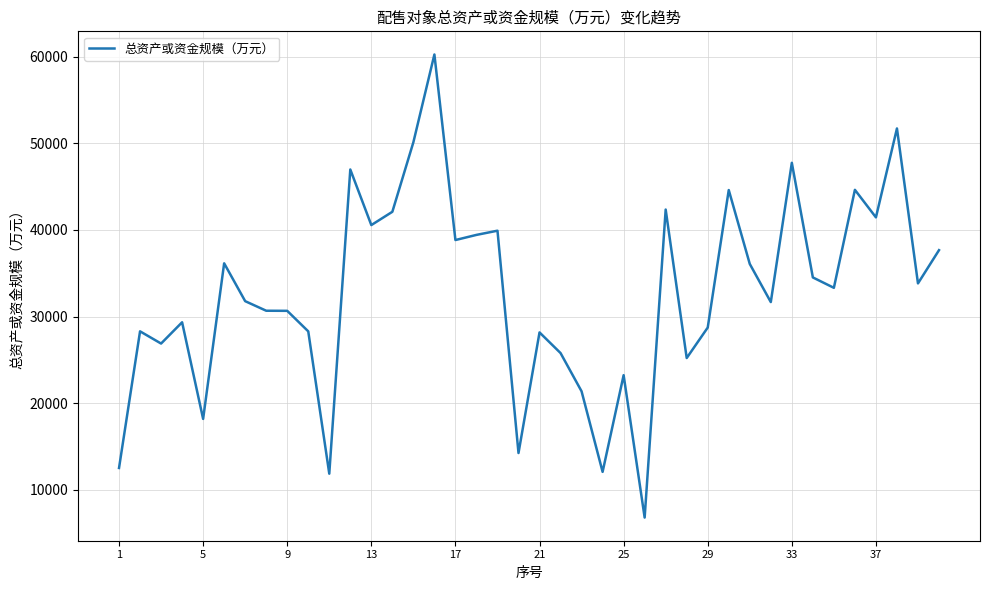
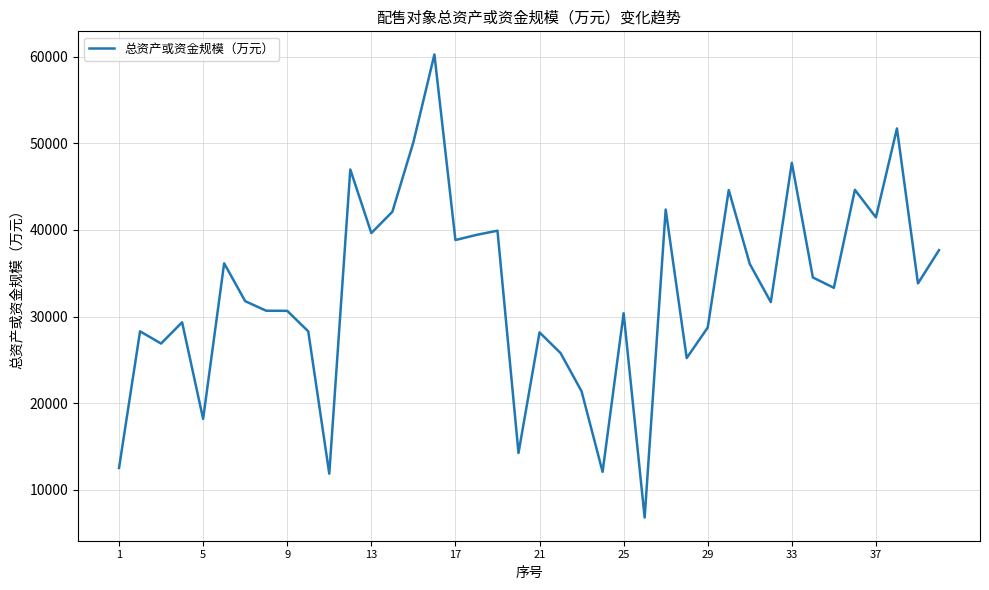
13: 41000 -> 40000
25: 23000 -> 30000
